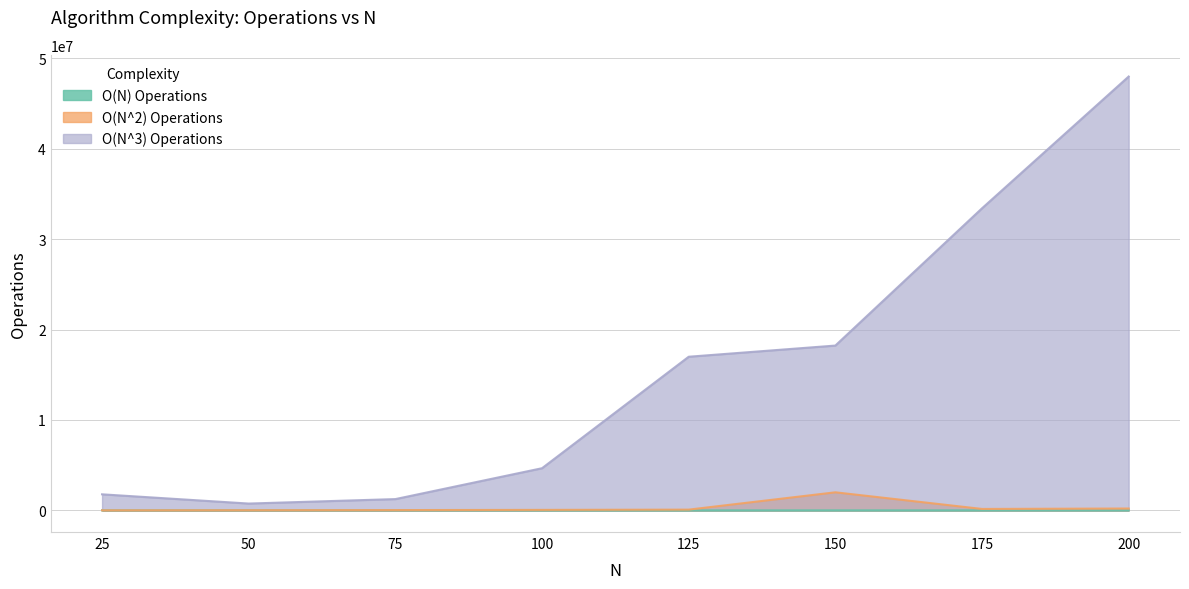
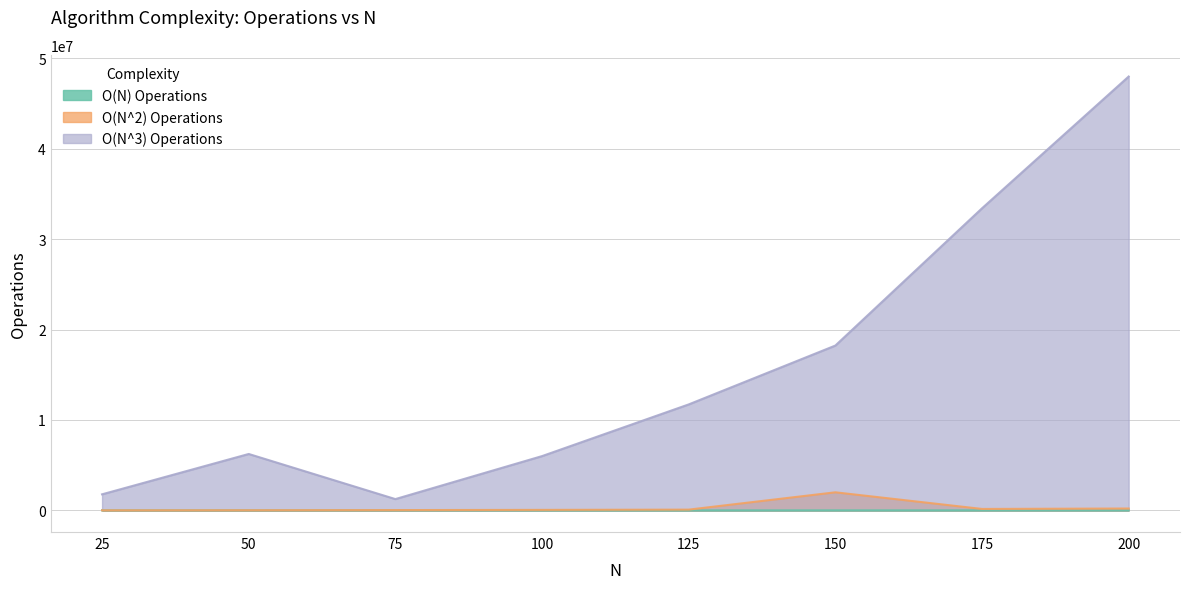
O(N^3) Operations, 50: 1000000 -> 6000000
O(N^3) Operations, 100: 5000000 -> 6000000
O(N^3) Operations, 125: 17000000 -> 12000000
